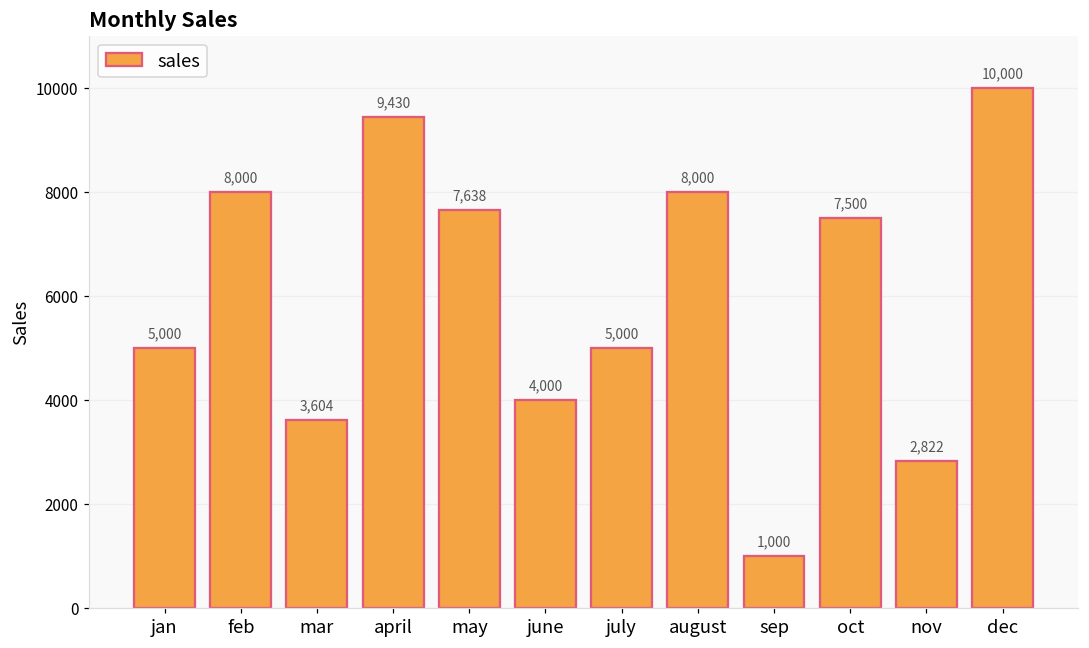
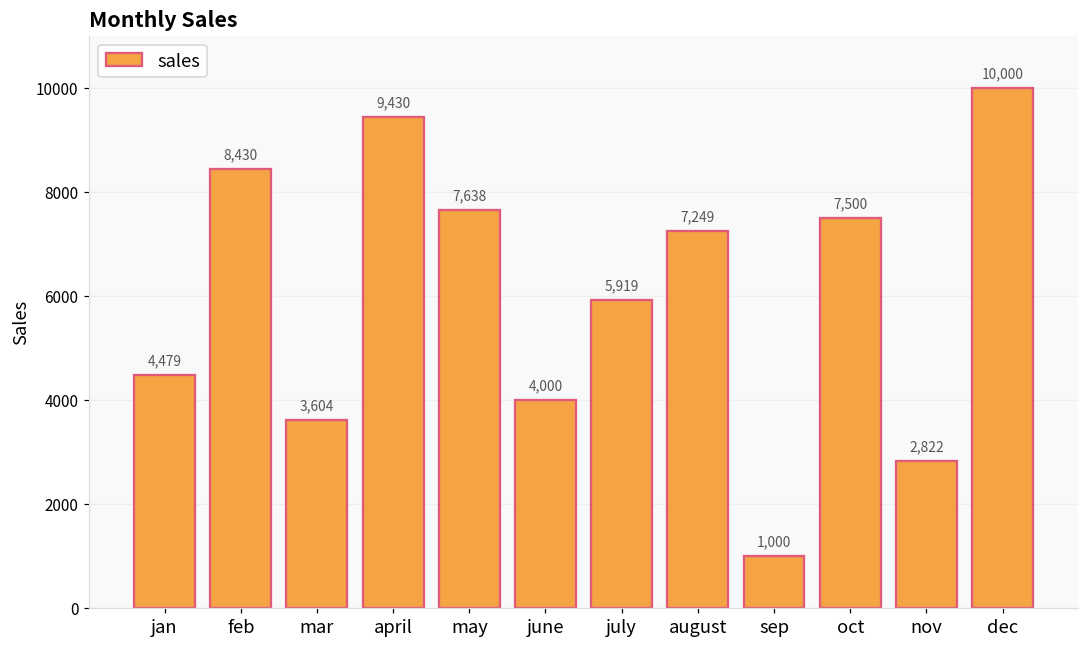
jan: 5,000 -> 4,479
feb: 8,000 -> 8,430
july: 5,000 -> 5,919
august: 8,000 -> 7,249
